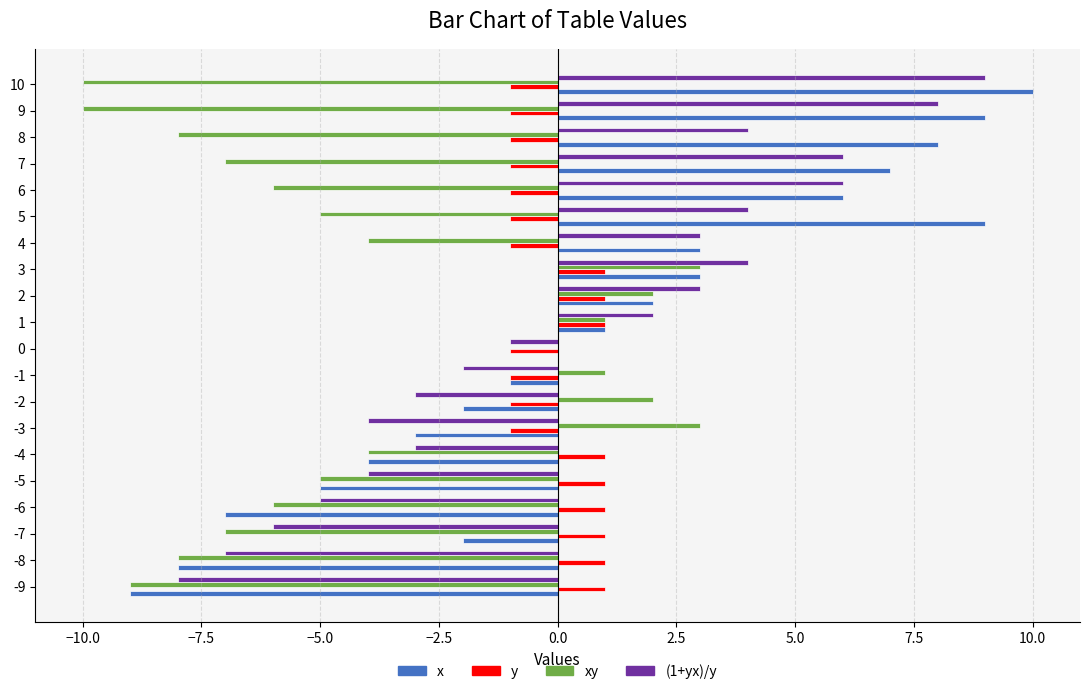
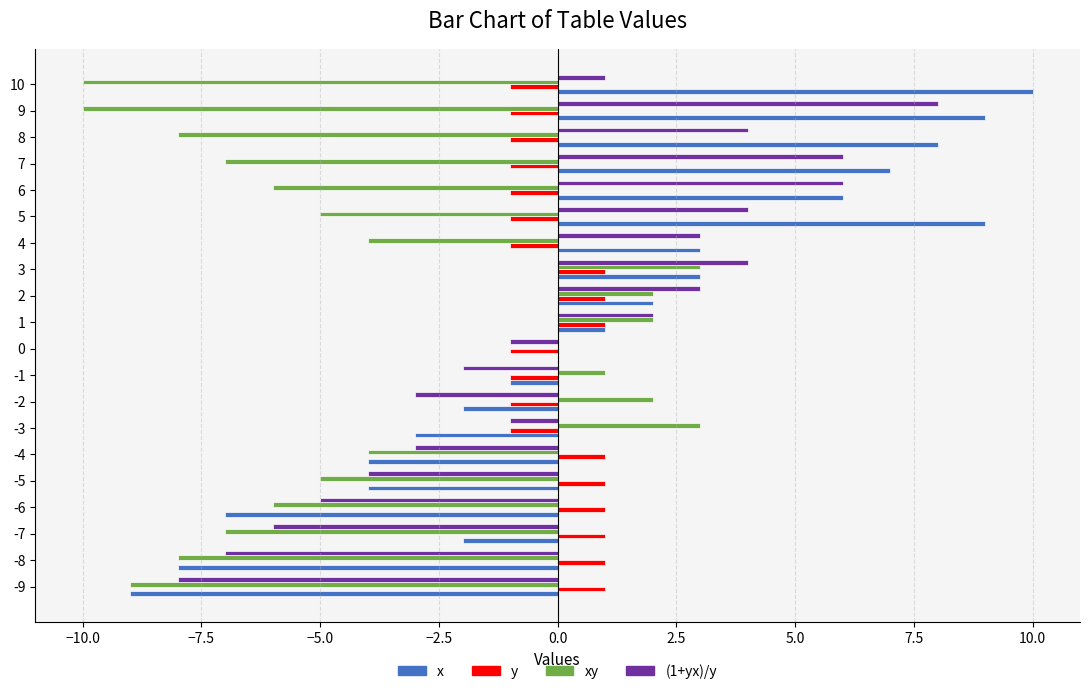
(1+yx)/y, 10: 9 -> 1
xy, 1: 1 -> 2
(1+yx)/y, -3: -4 -> -1
x, -5: -5 -> -4
